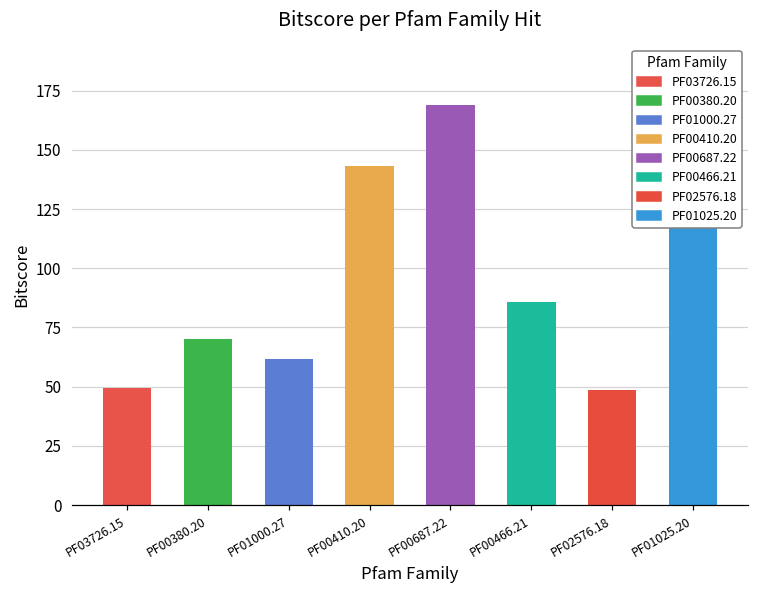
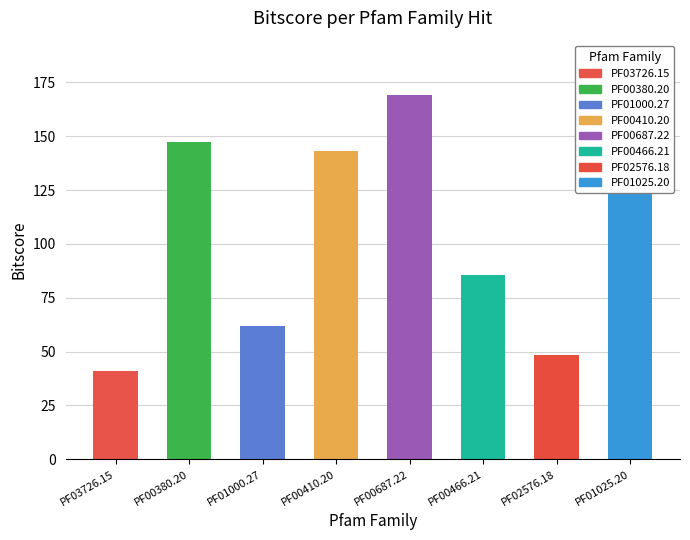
PF03726.15: 50 -> 41
PF00380.20: 70 -> 147
